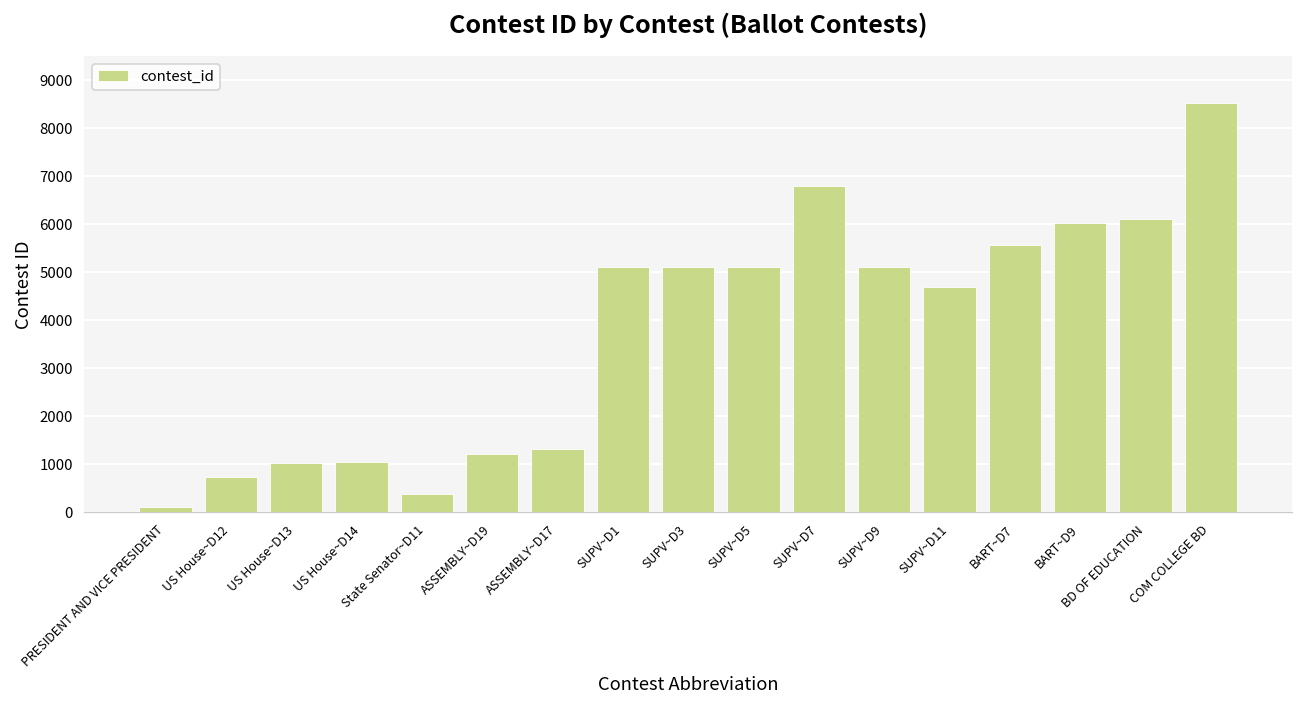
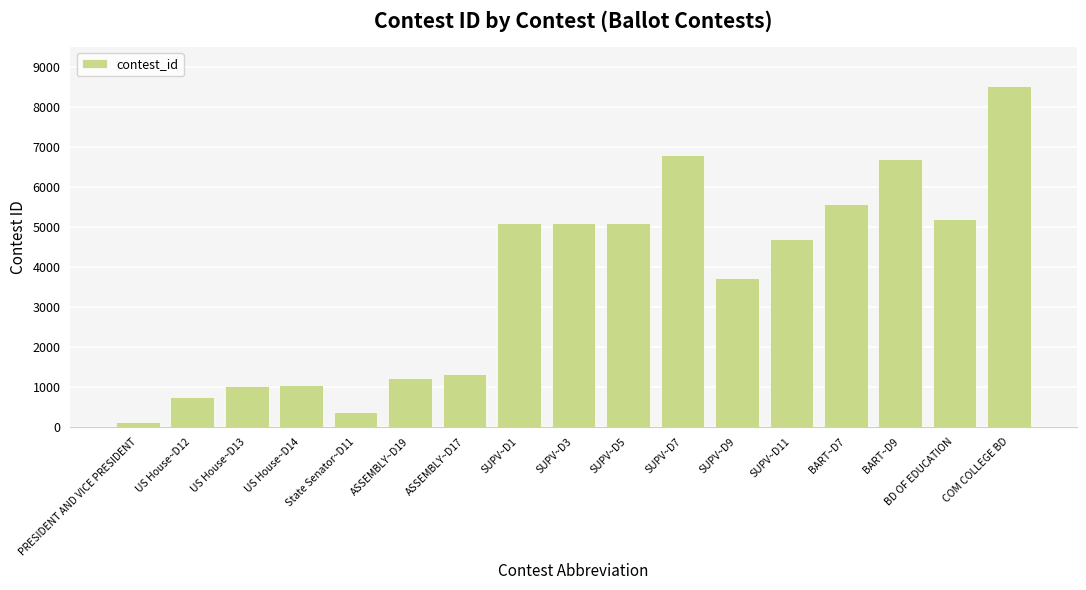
SUPV~D9: 5100 -> 3700
BART~D9: 6000 -> 6700
BD OF EDUCATION: 6100 -> 5200
